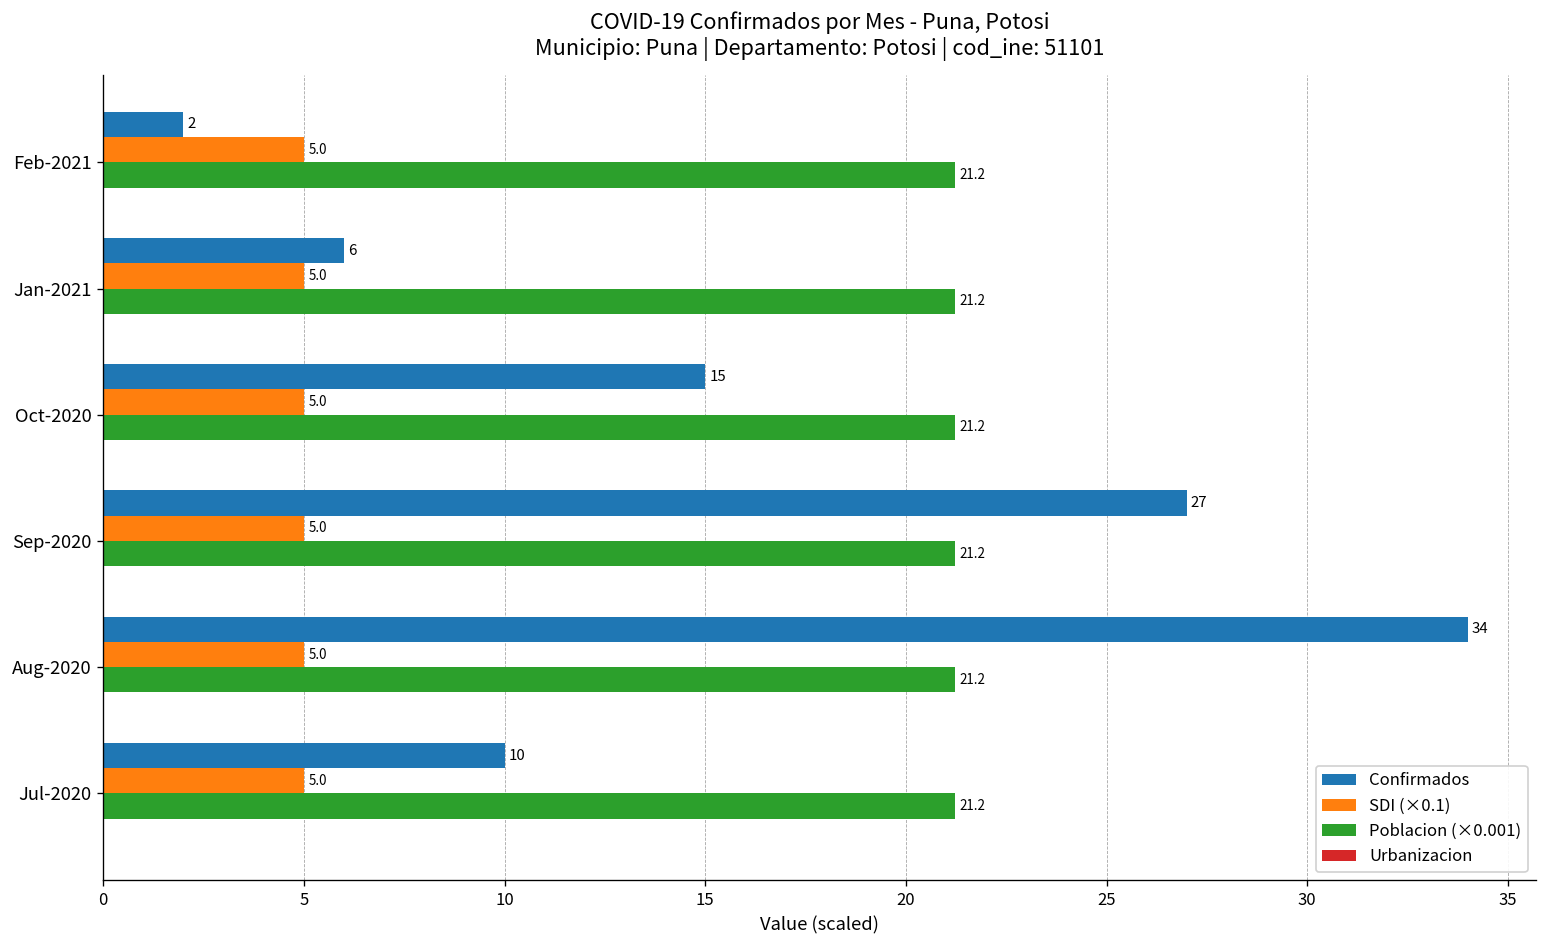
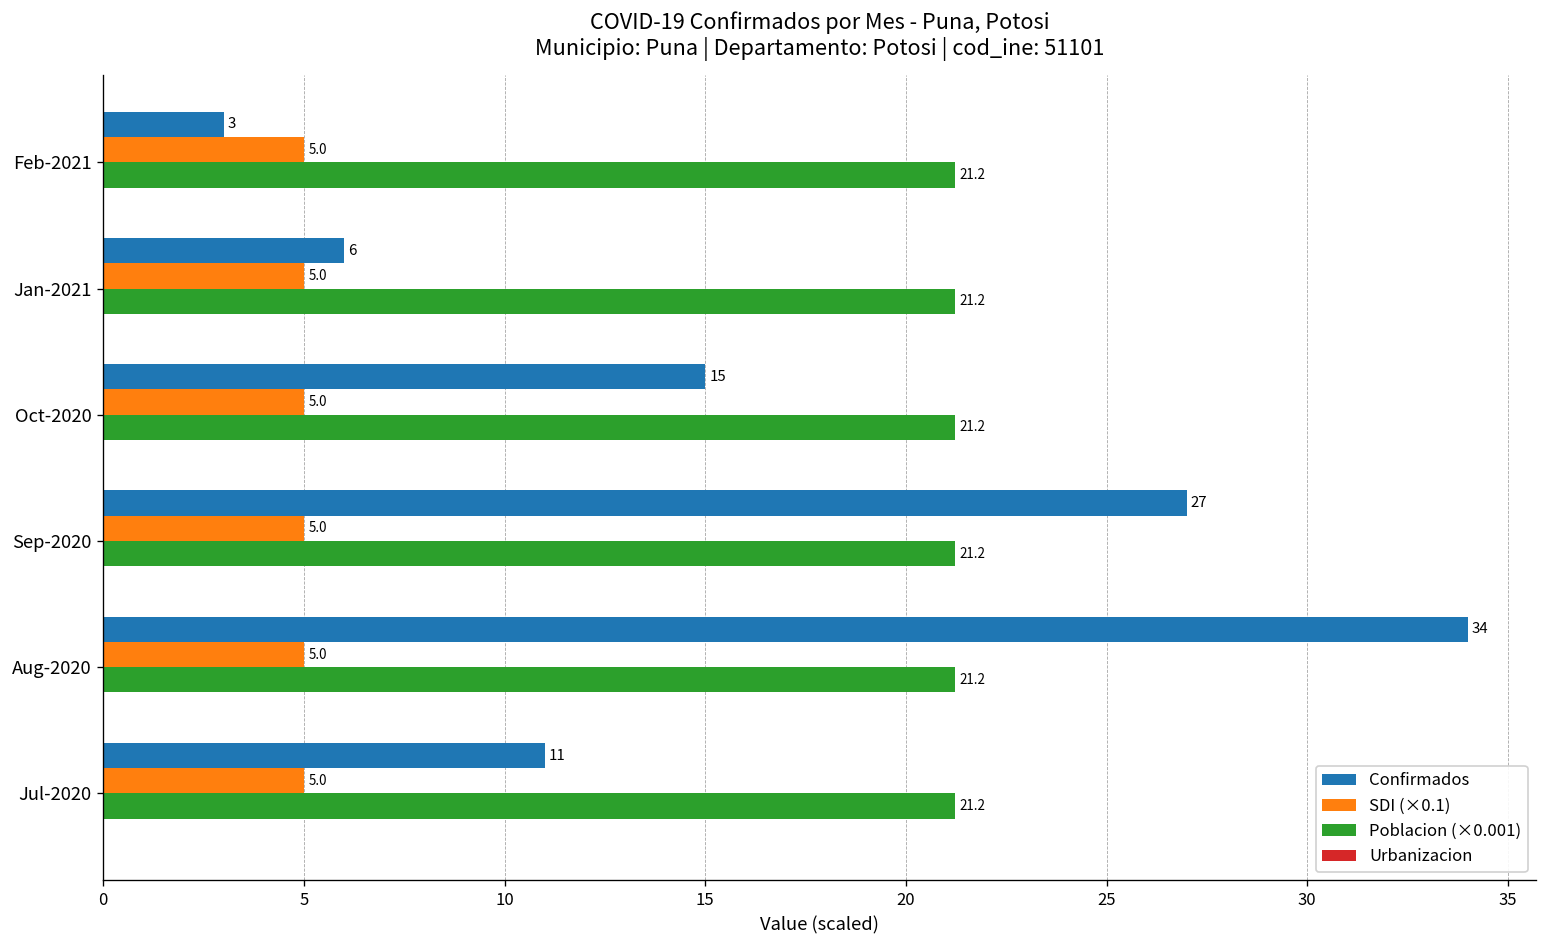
Confirmados, Feb-2021: 2 -> 3
Confirmados, Jul-2020: 10 -> 11
